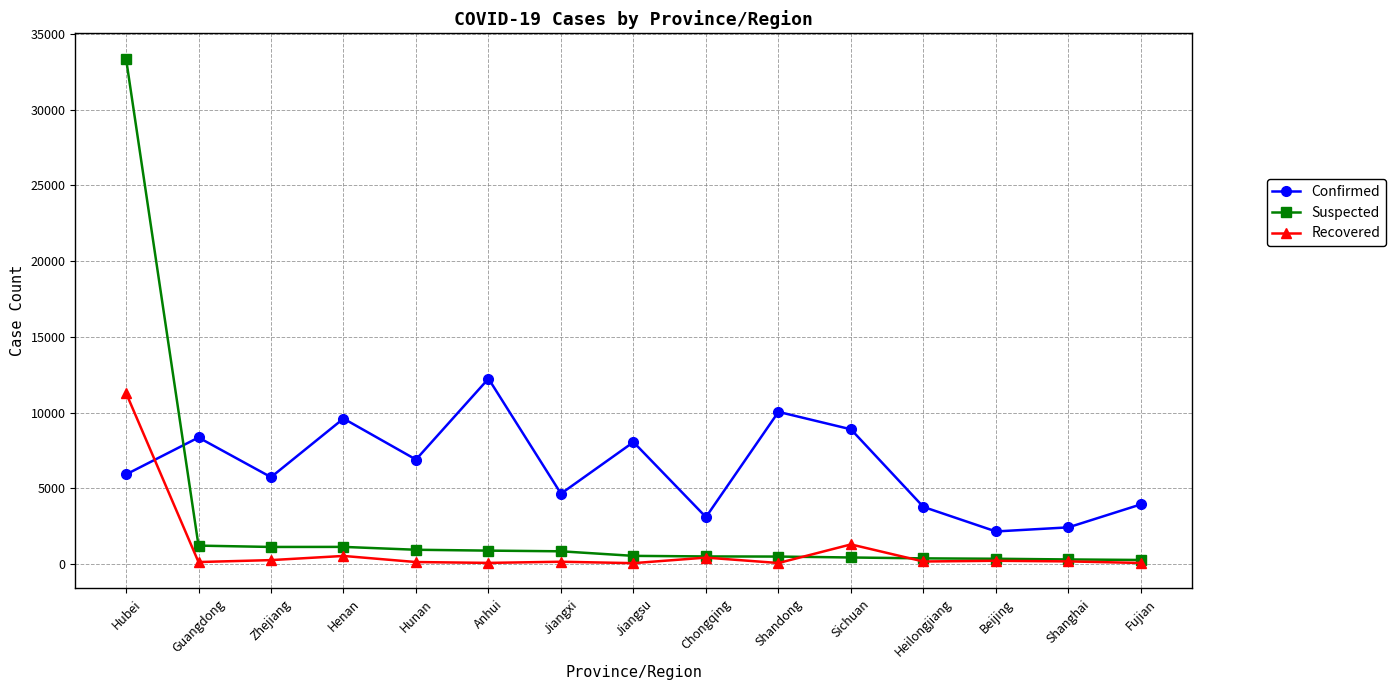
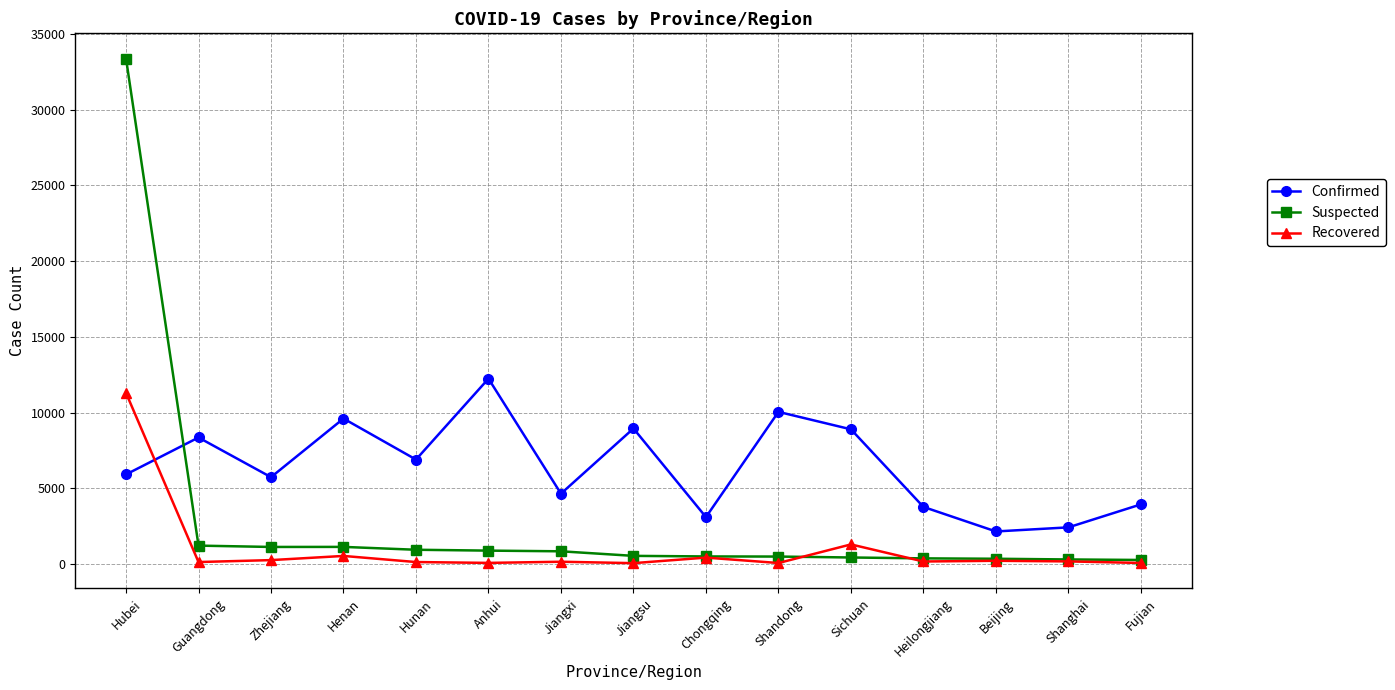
Confirmed, Jiangsu: 8100 -> 9000
